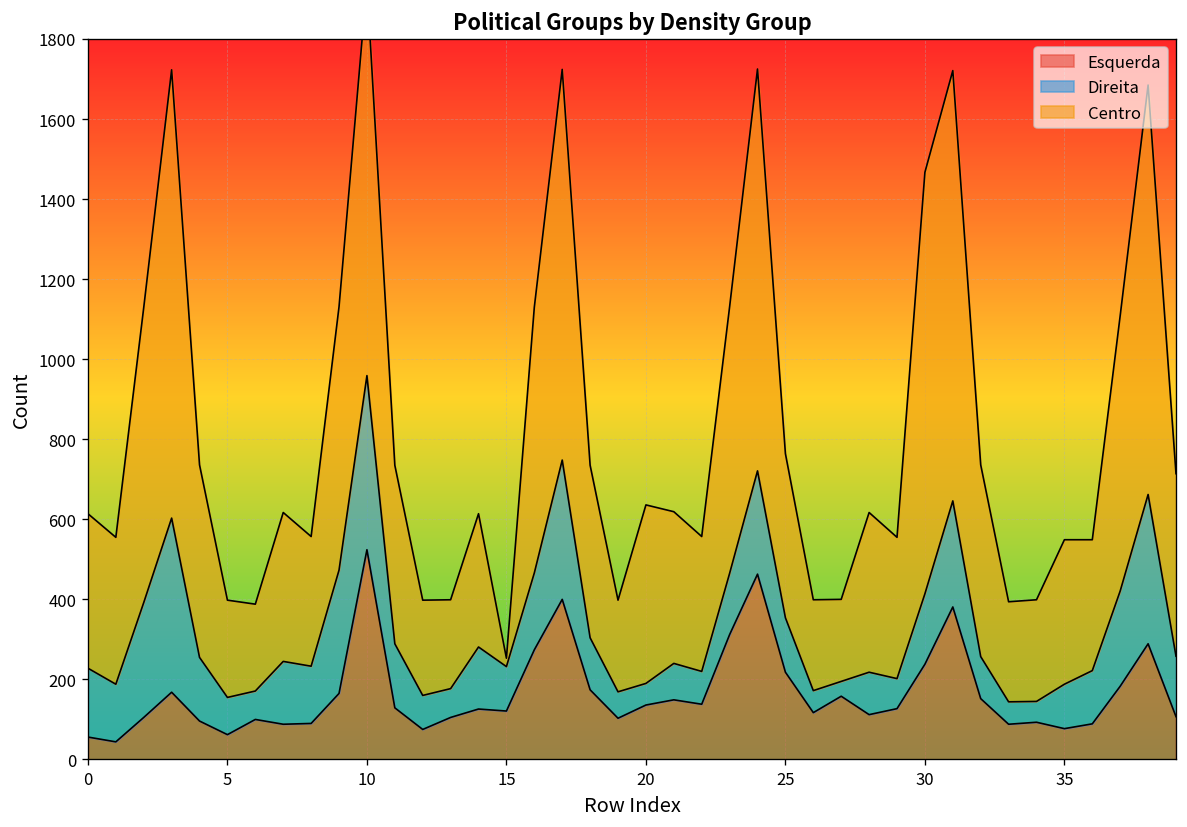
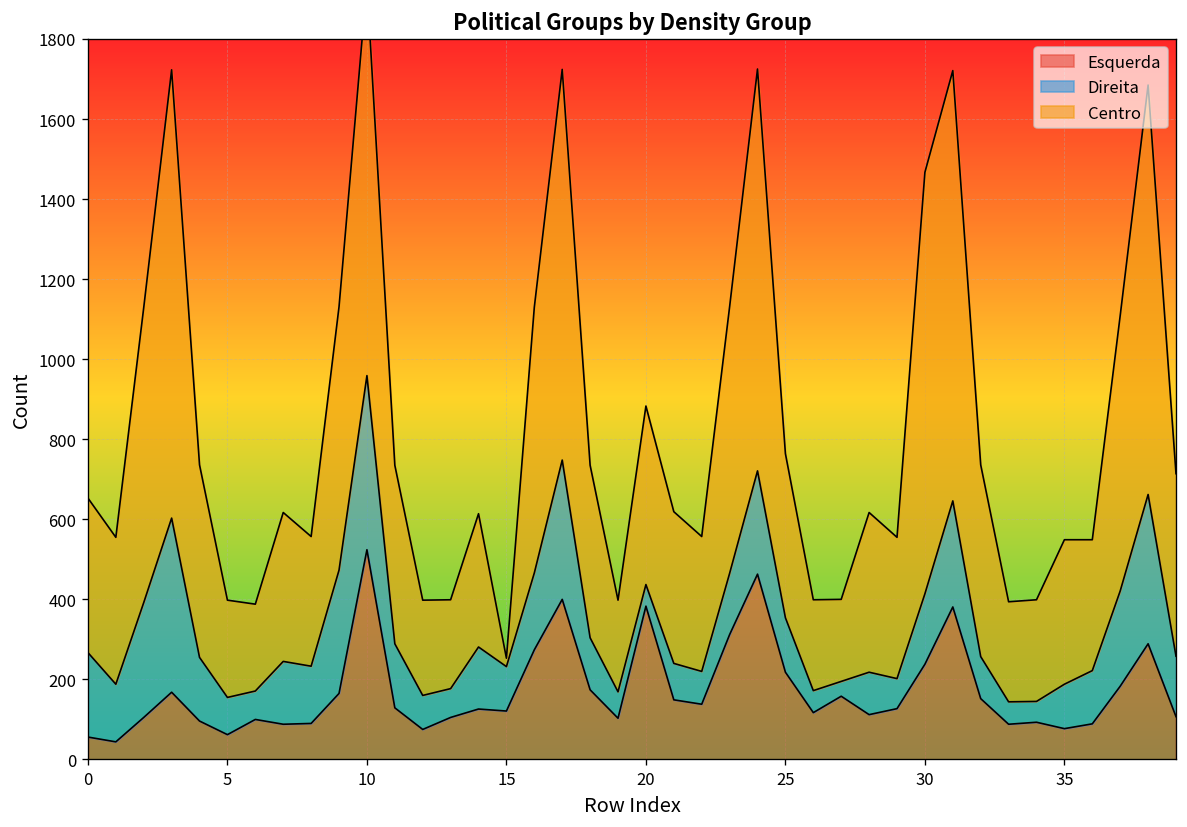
Direita, 0: 170 -> 210
Esquerda, 20: 140 -> 380
